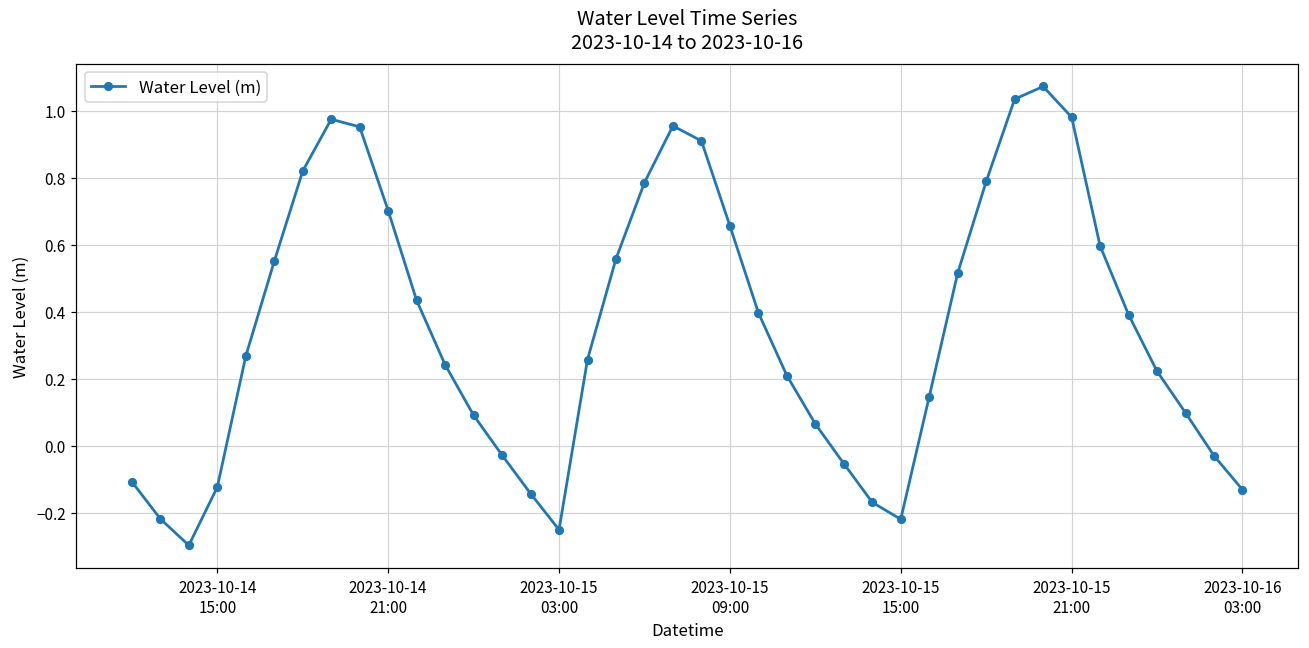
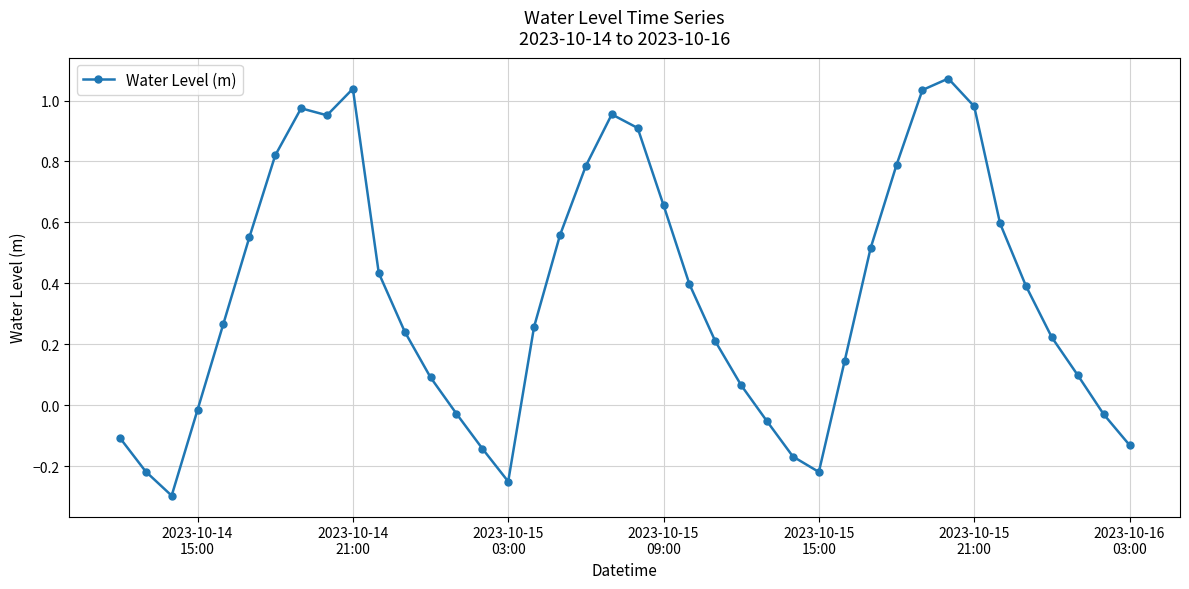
2023-10-14 15:00: -0.12 -> -0.02
2023-10-14 21:00: 0.70 -> 1.04
